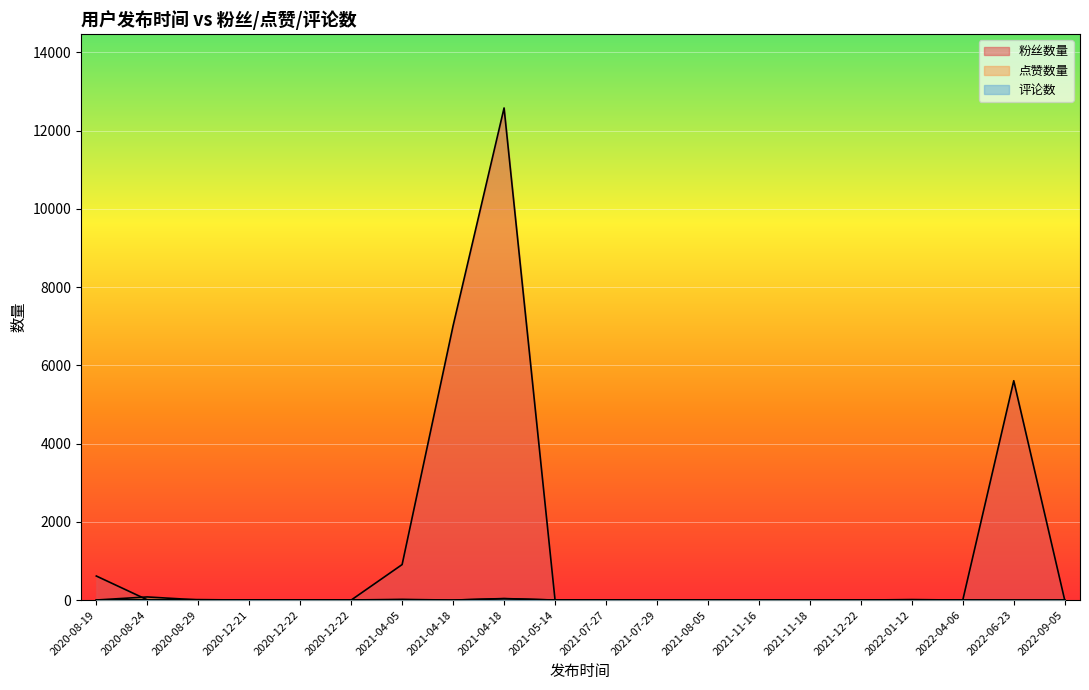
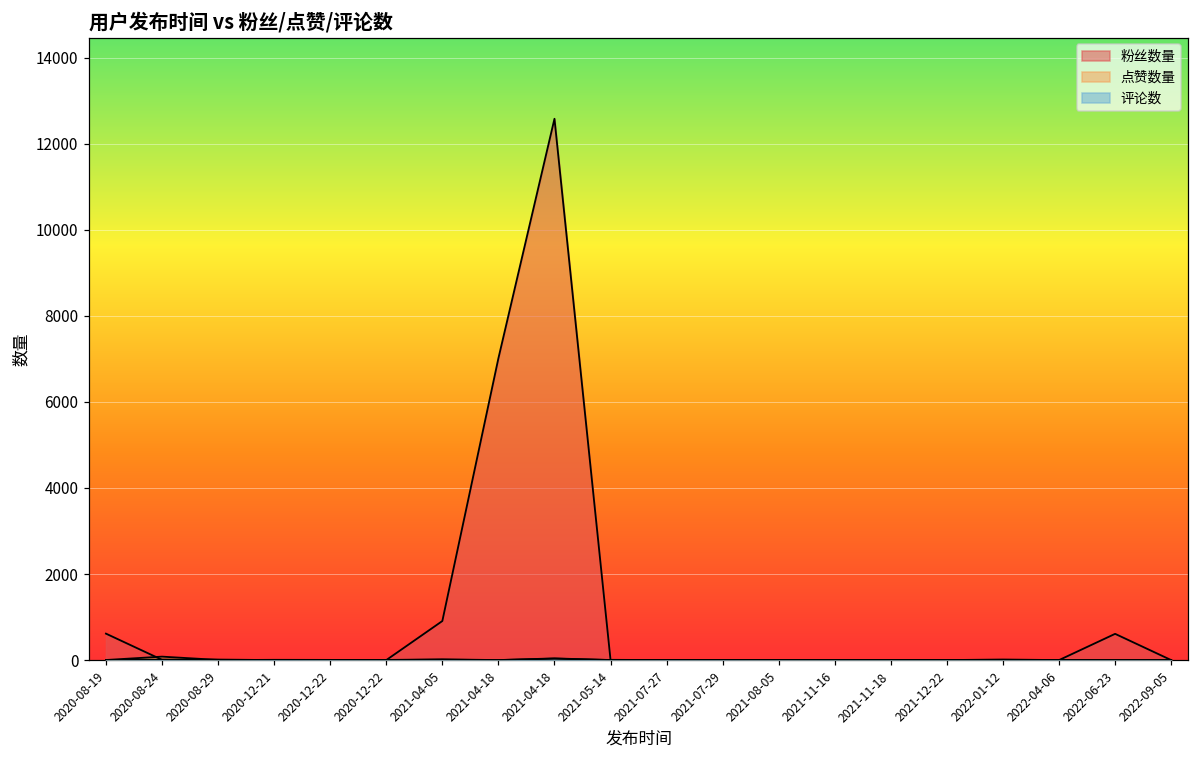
粉丝数量, 2022-06-23: 5600 -> 600
